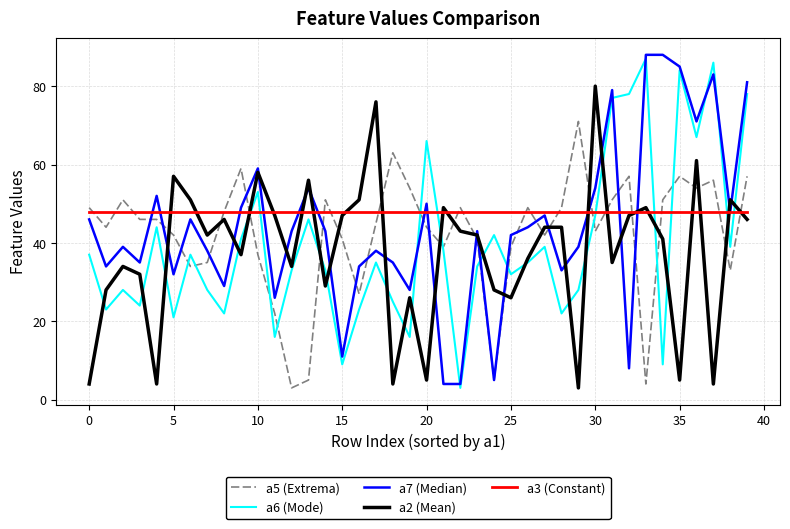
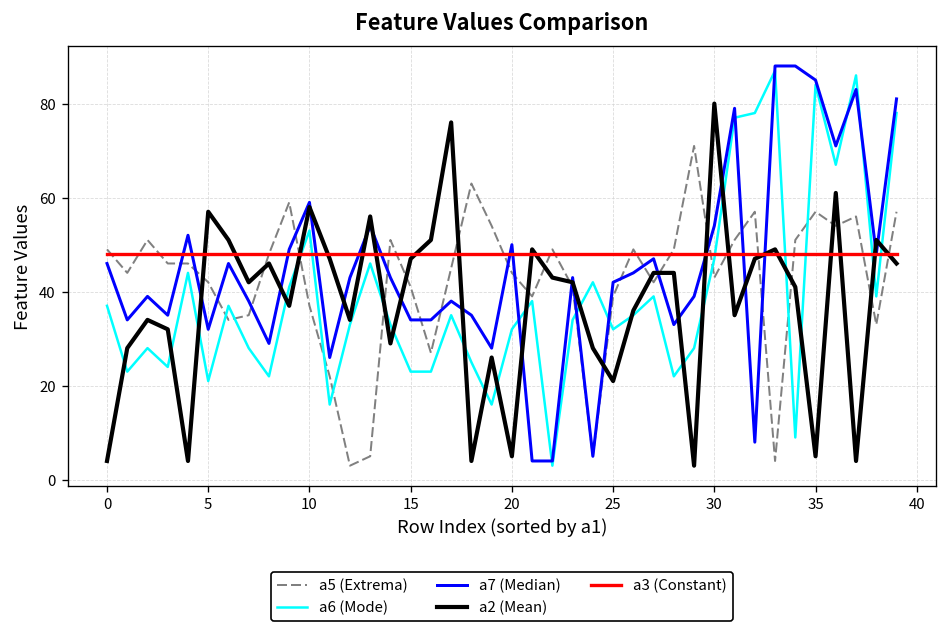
a6 (Mode), 15: 9 -> 23
a7 (Median), 15: 11 -> 34
a6 (Mode), 20: 66 -> 32
a2 (Mean), 25: 26 -> 21
